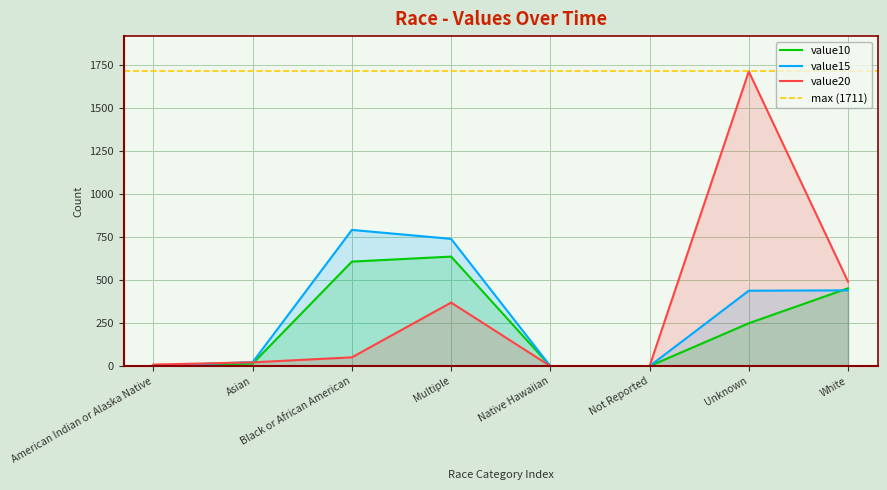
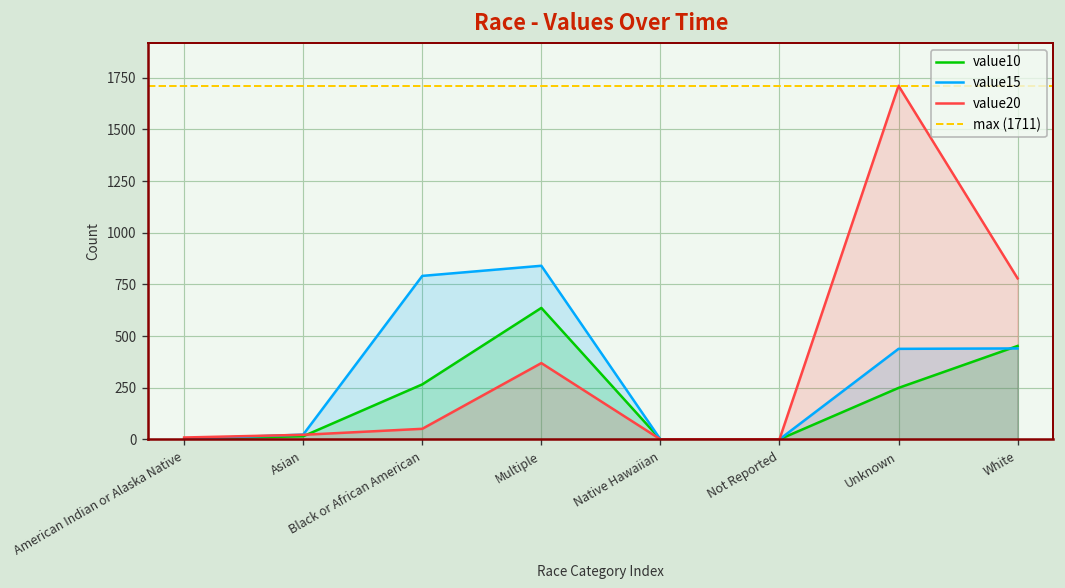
value10, Black or African American: 610 -> 270
value15, Multiple: 740 -> 840
value20, White: 490 -> 780
